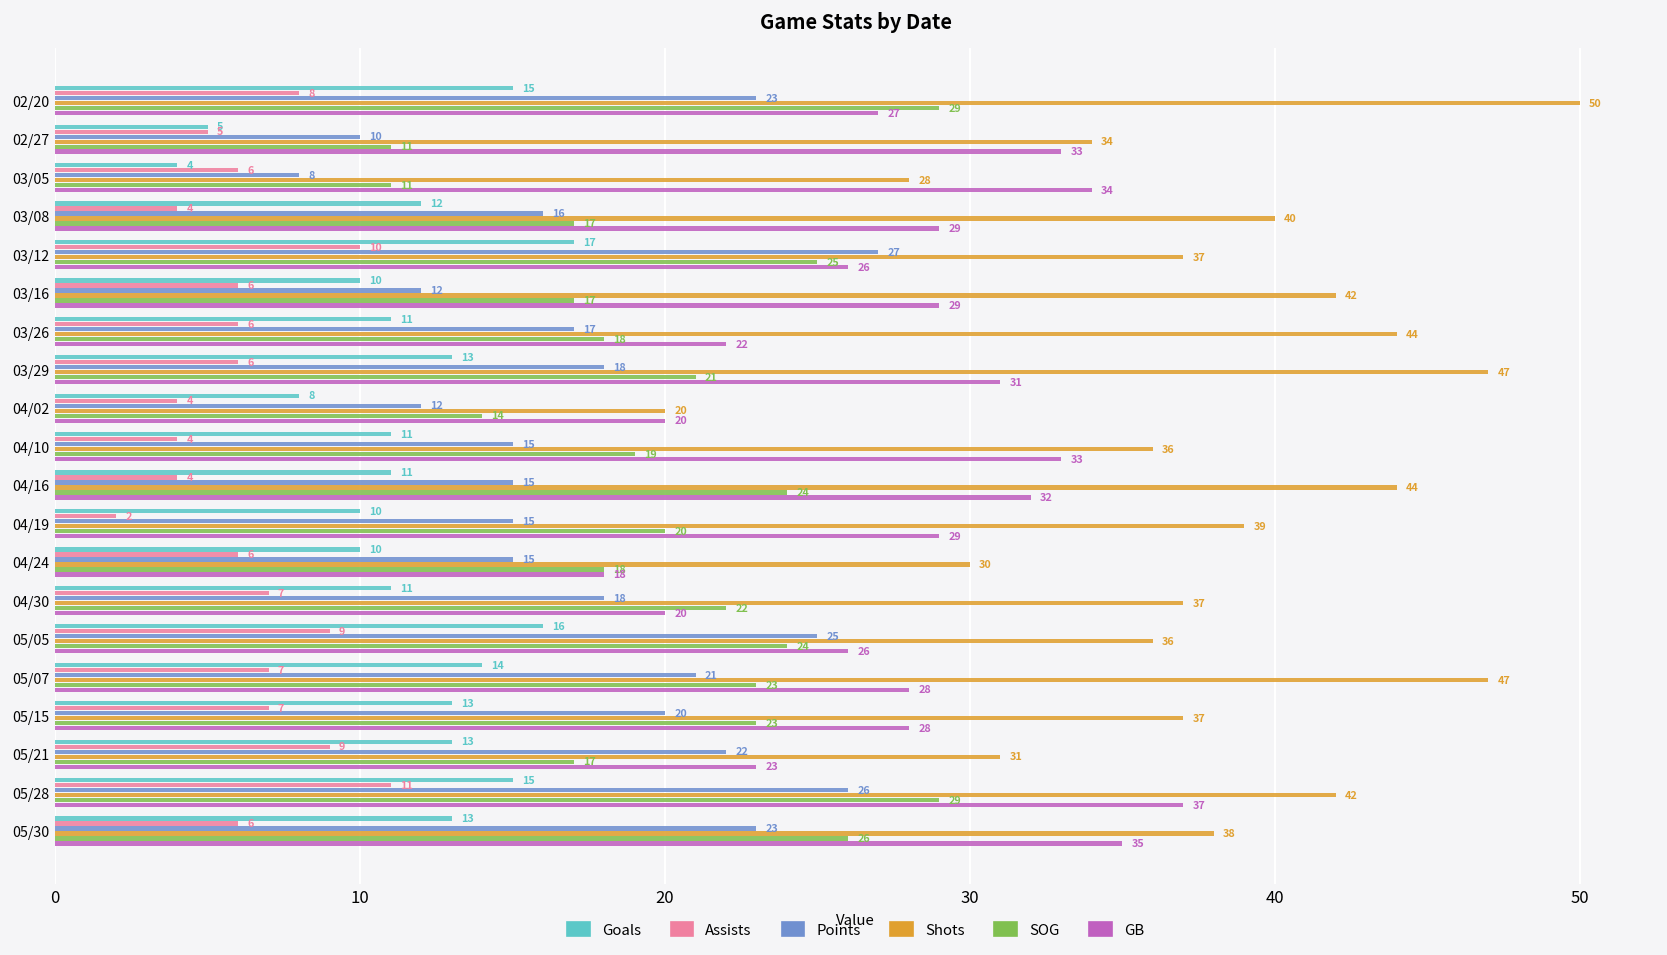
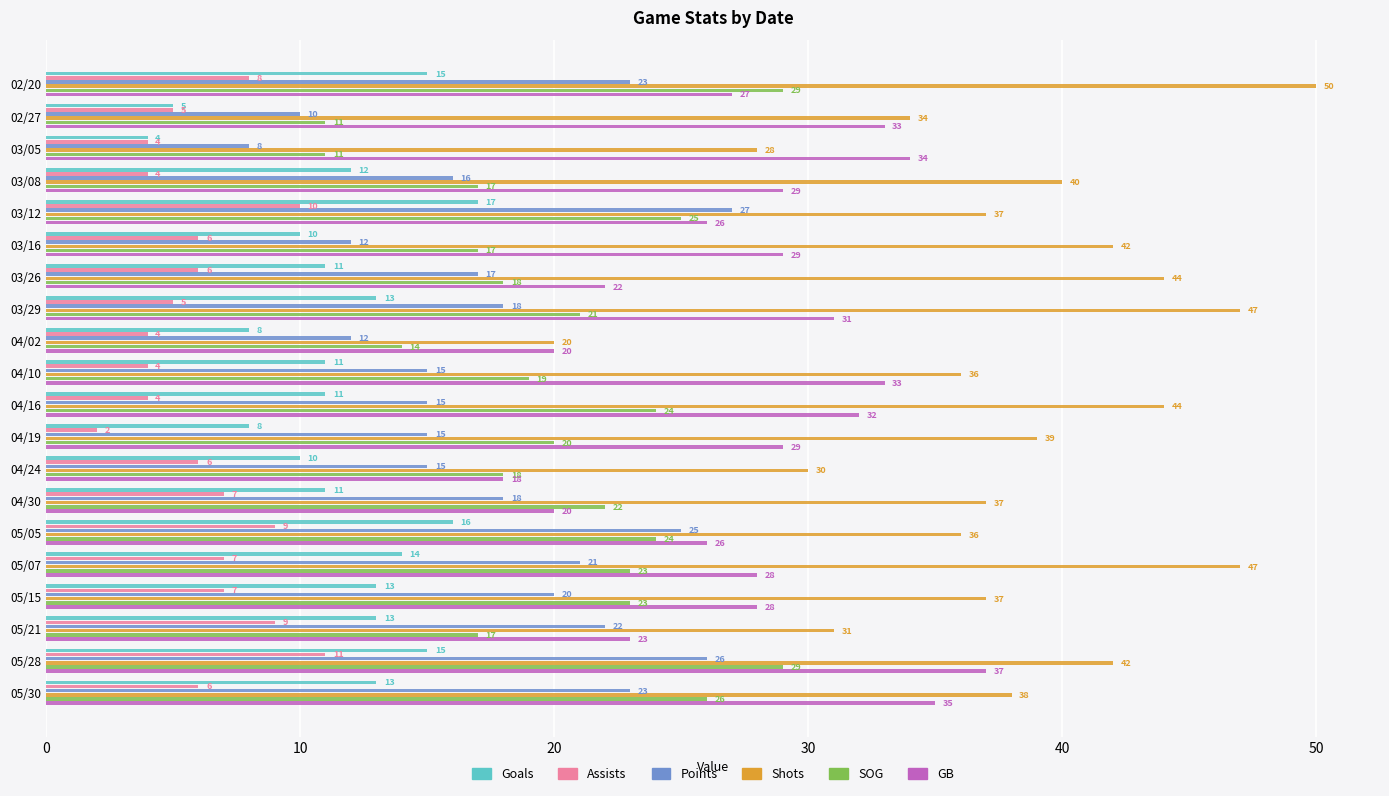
Assists, 03/05: 6 -> 4
Assists, 03/29: 6 -> 5
Goals, 04/19: 10 -> 8
